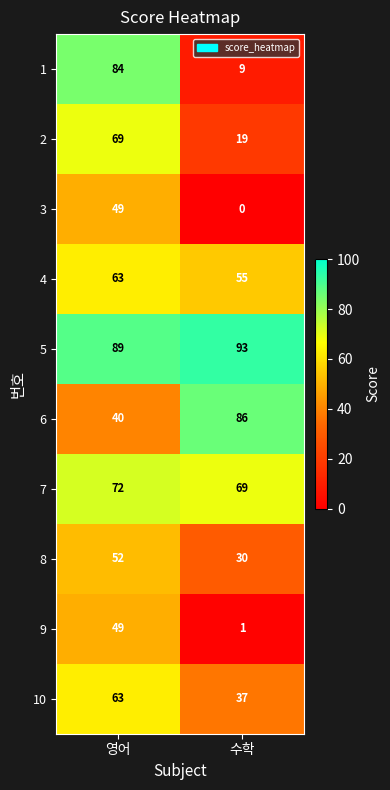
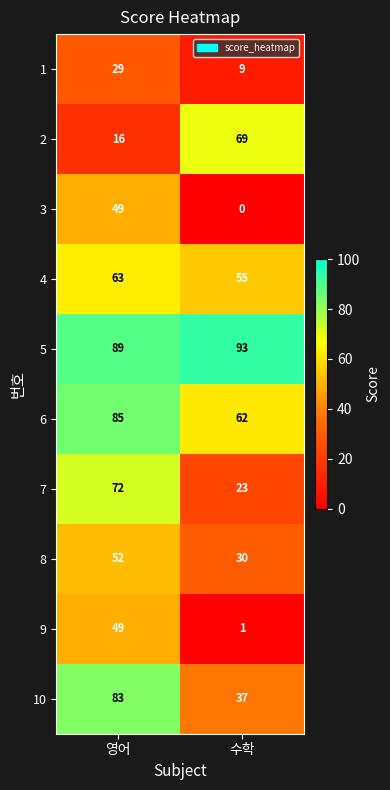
1, 영어: 84 -> 29
2, 영어: 69 -> 16
2, 수학: 19 -> 69
6, 영어: 40 -> 85
6, 수학: 86 -> 62
7, 수학: 69 -> 23
10, 영어: 63 -> 83
